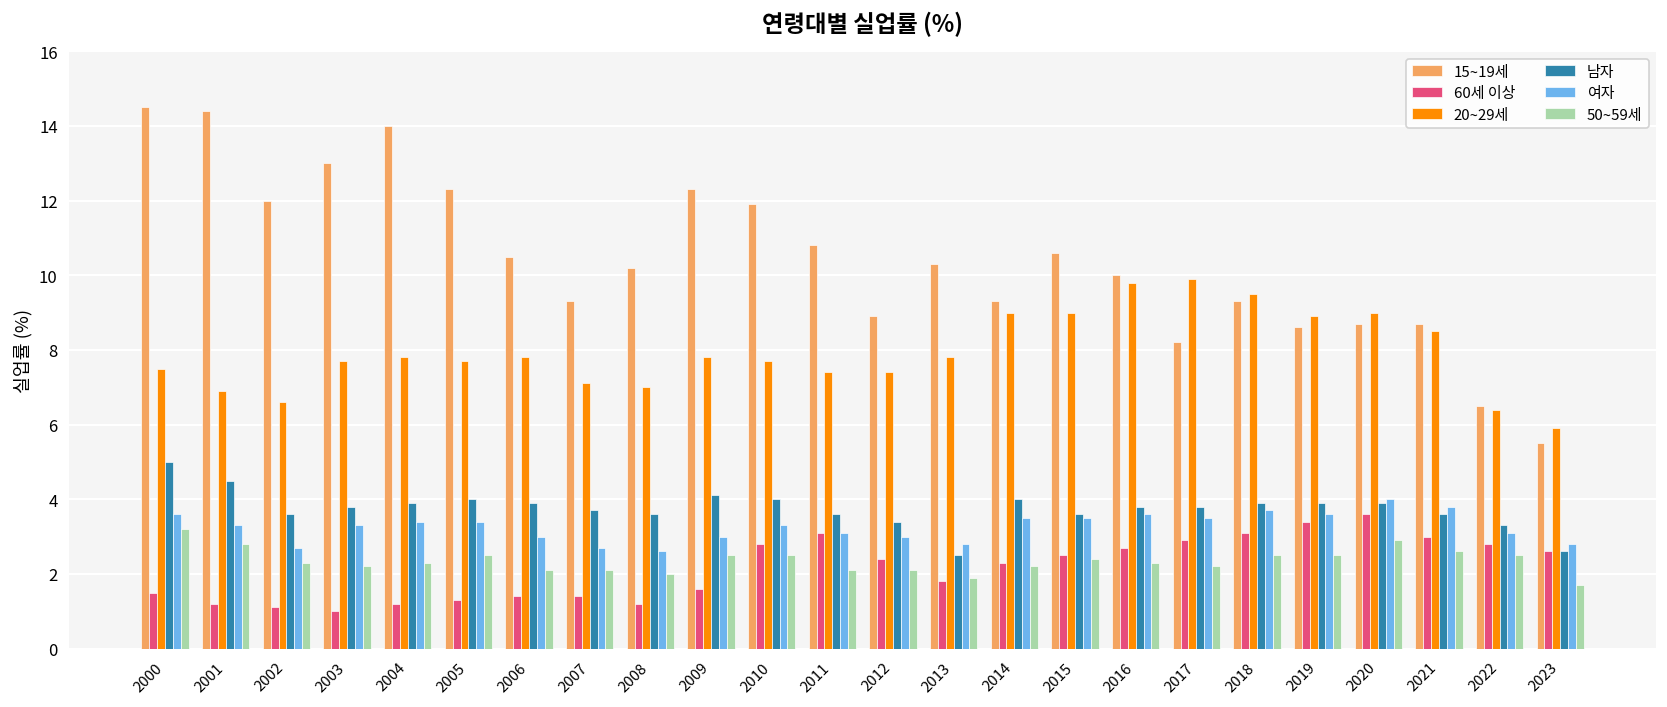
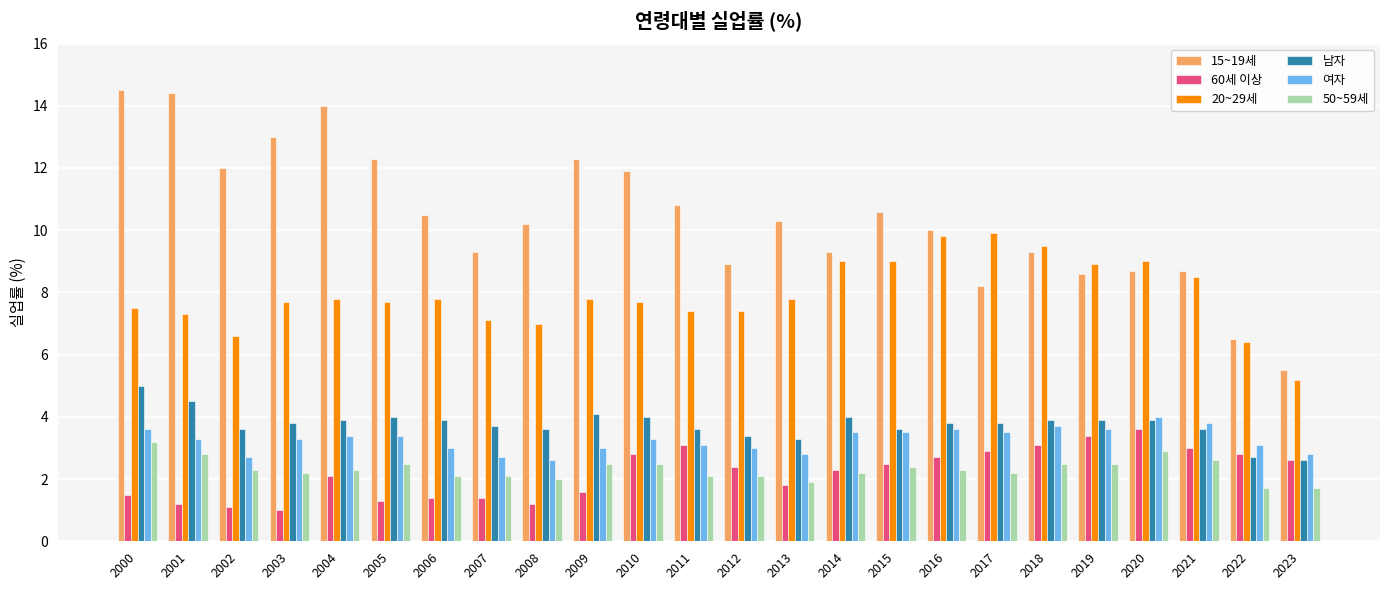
20~29세, 2001: 6.9 -> 7.3
60세 이상, 2004: 1.2 -> 2.1
남자, 2013: 2.5 -> 3.3
남자, 2022: 3.3 -> 2.7
50~59세, 2022: 2.5 -> 1.7
20~29세, 2023: 5.9 -> 5.2
